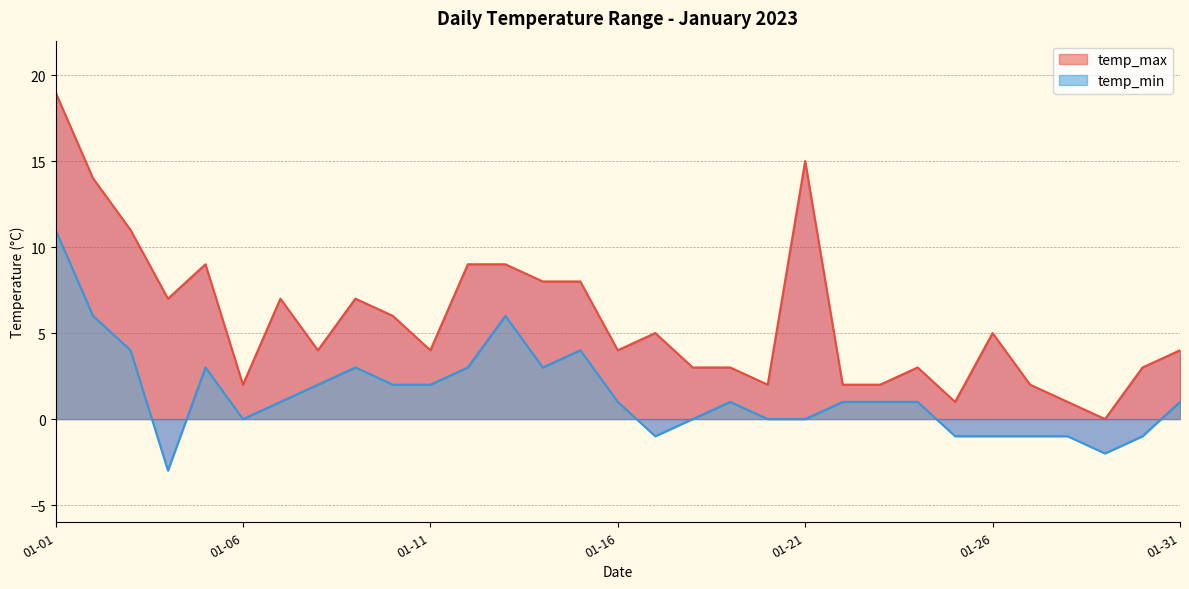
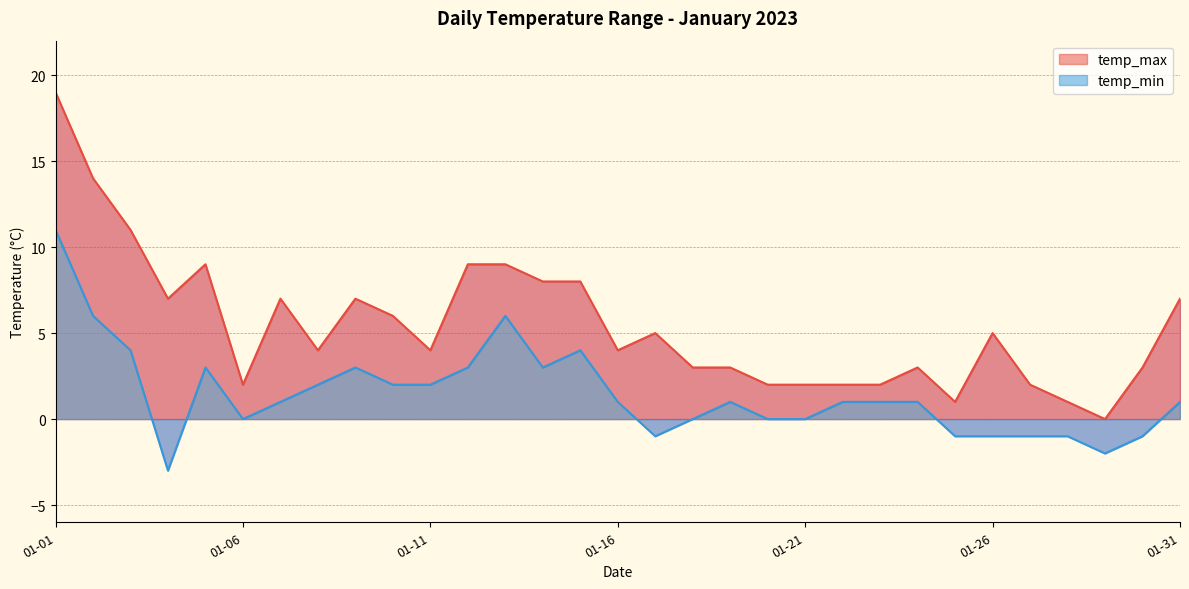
temp_max, 01-21: 15 -> 2
temp_max, 01-31: 4 -> 7
